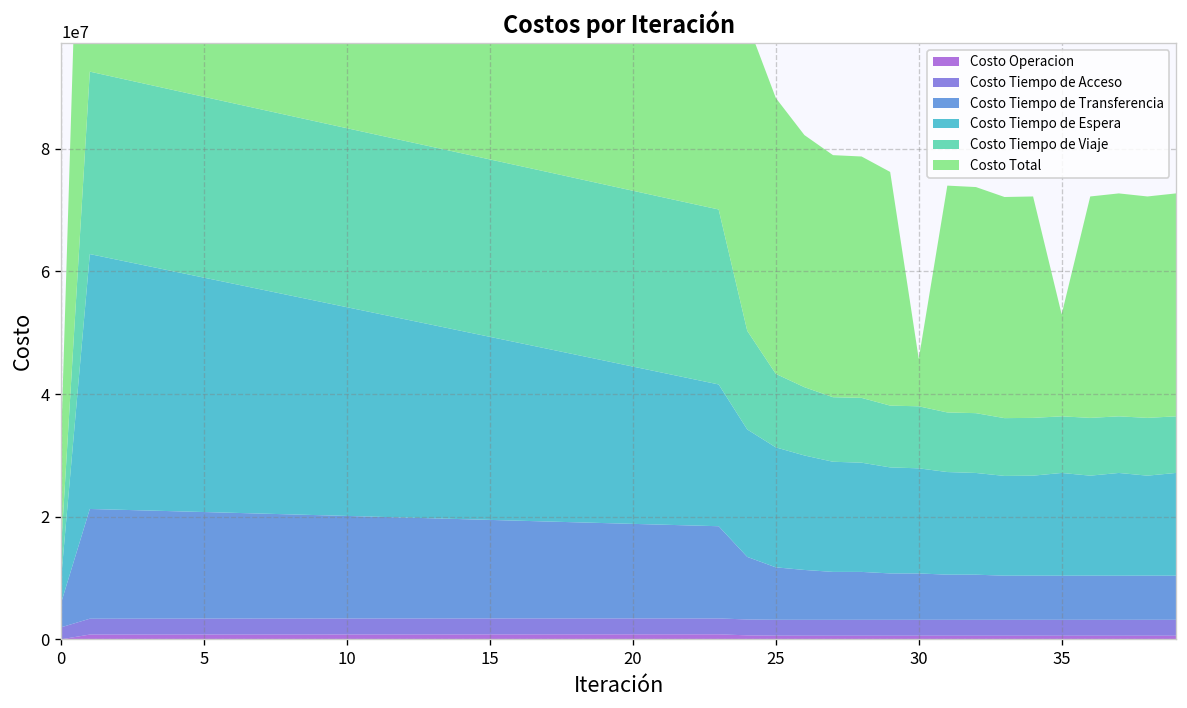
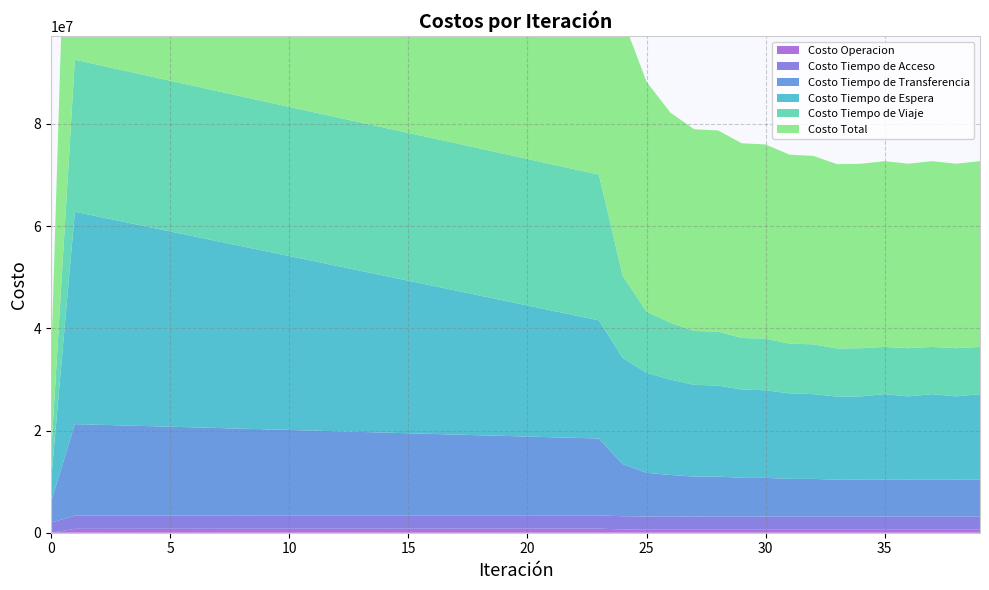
Costo Total, 30: 8000000 -> 38000000
Costo Total, 35: 17000000 -> 36000000
